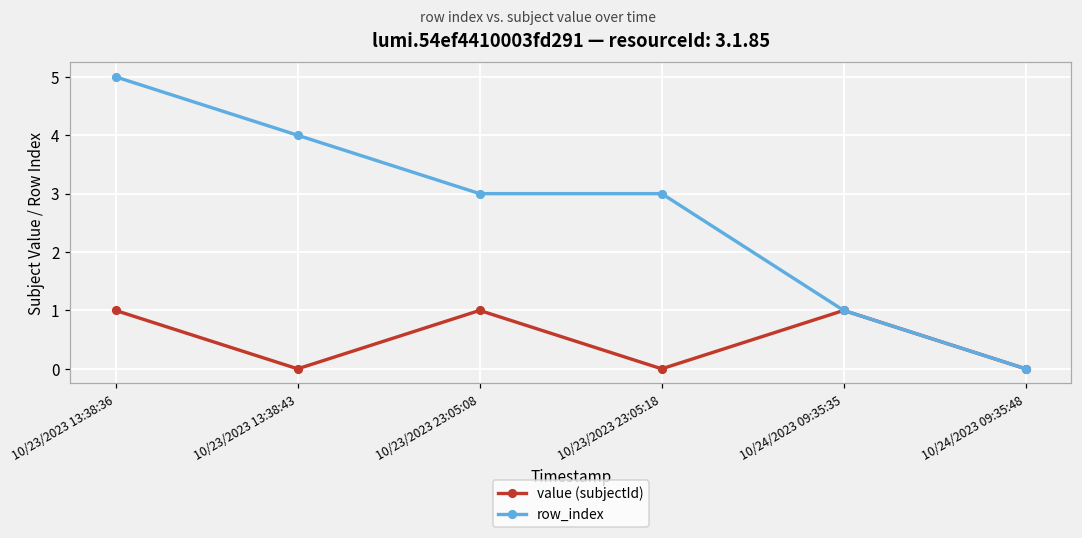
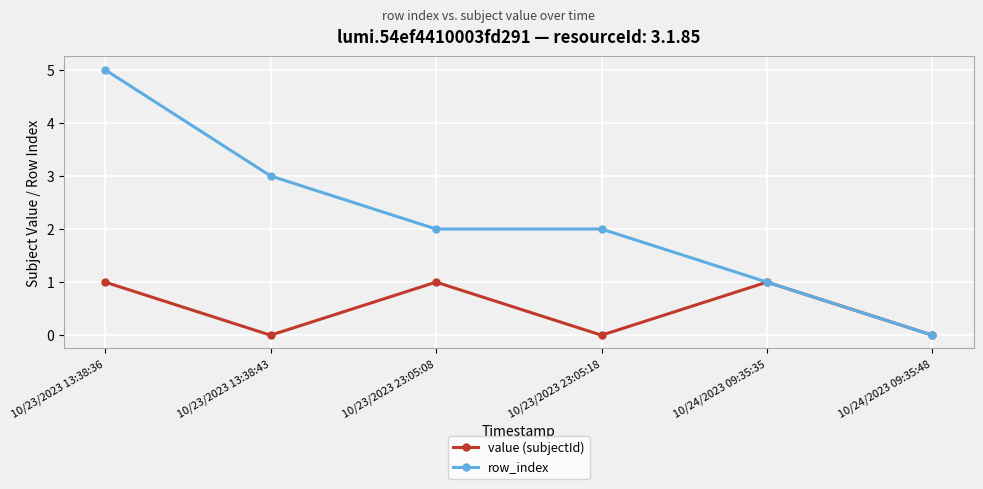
row_index, 10/23/2023 13:38:43: 4 -> 3
row_index, 10/23/2023 23:05:08: 3 -> 2
row_index, 10/23/2023 23:05:18: 3 -> 2
